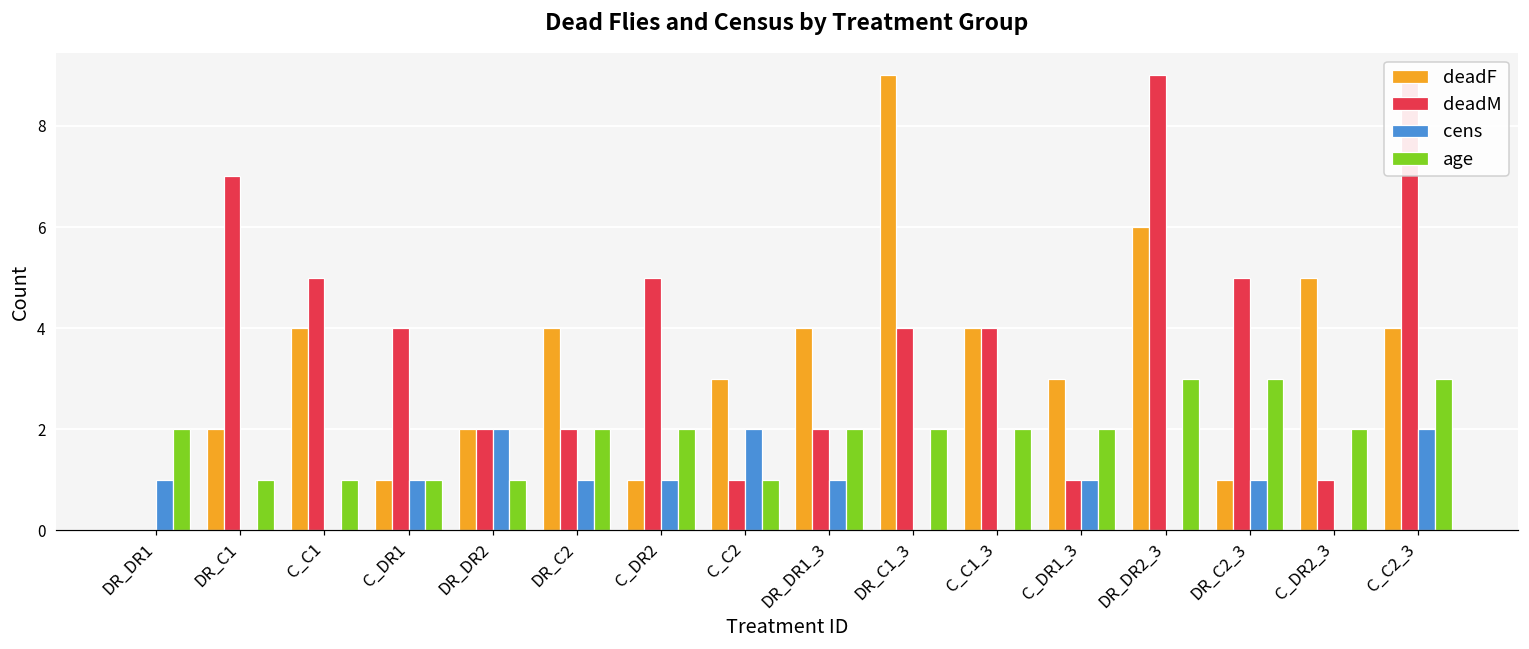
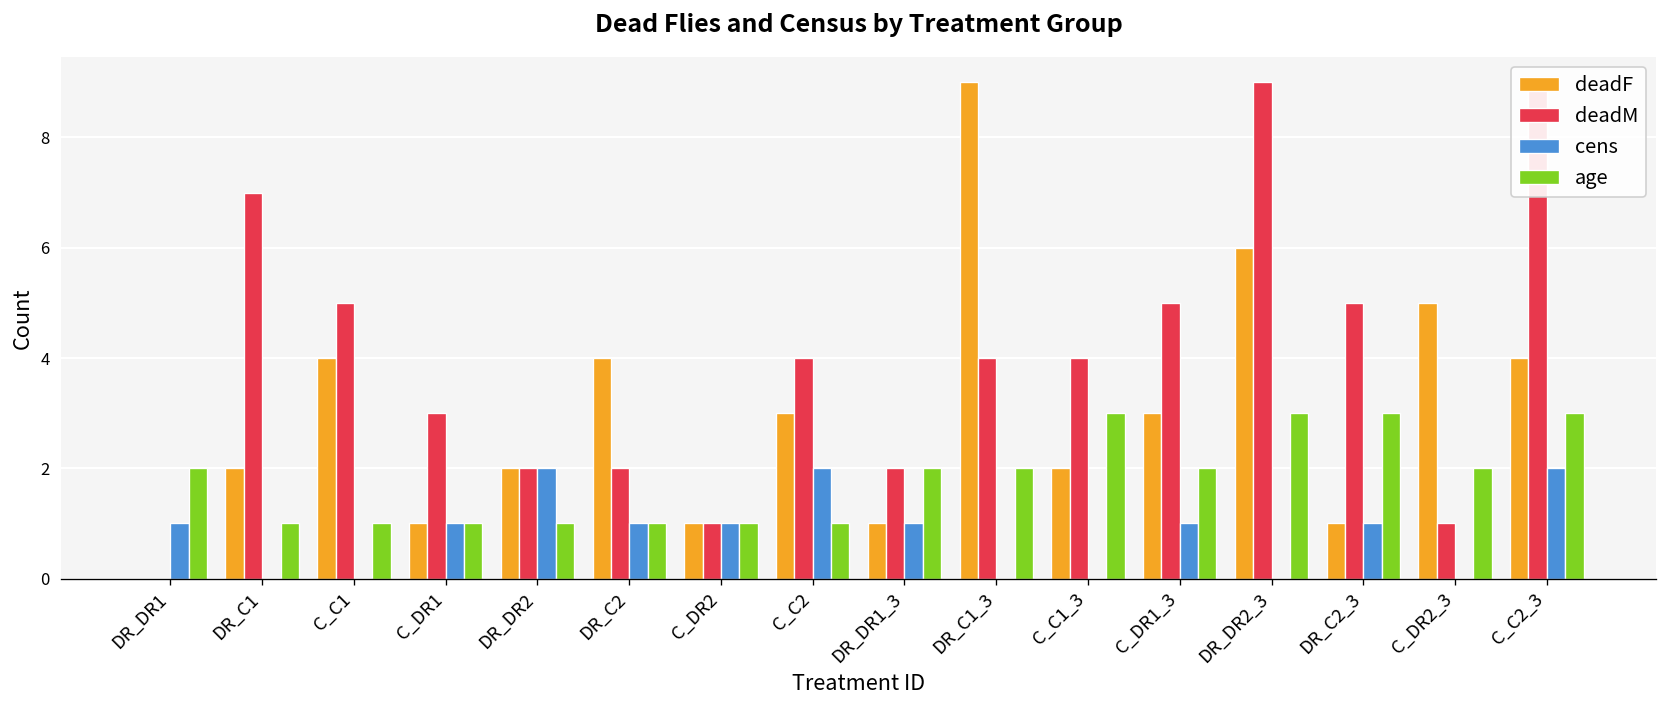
deadM, C_DR1: 4 -> 3
age, DR_C2: 2 -> 1
deadM, C_DR2: 5 -> 1
age, C_DR2: 2 -> 1
deadM, C_C2: 1 -> 4
deadF, DR_DR1_3: 4 -> 1
deadF, C_C1_3: 4 -> 2
age, C_C1_3: 2 -> 3
deadM, C_DR1_3: 1 -> 5
